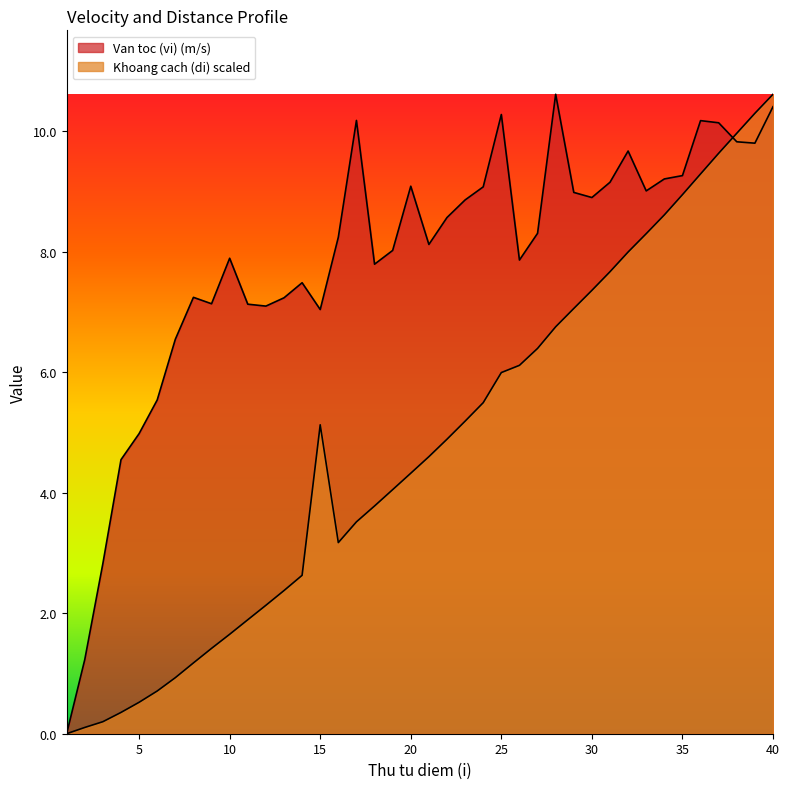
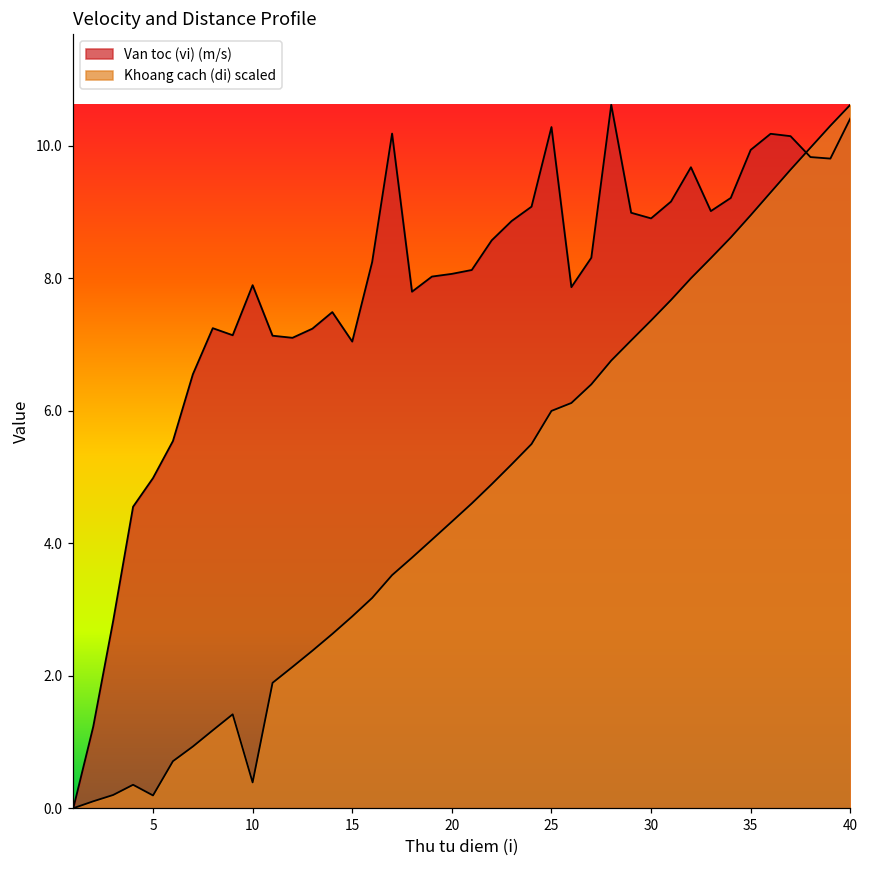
Khoang cach (di) scaled, 5: 0.5 -> 0.2
Khoang cach (di) scaled, 10: 1.7 -> 0.4
Khoang cach (di) scaled, 15: 5.1 -> 2.9
Van toc (vi) (m/s), 20: 9.1 -> 8.1
Van toc (vi) (m/s), 35: 9.3 -> 9.9
